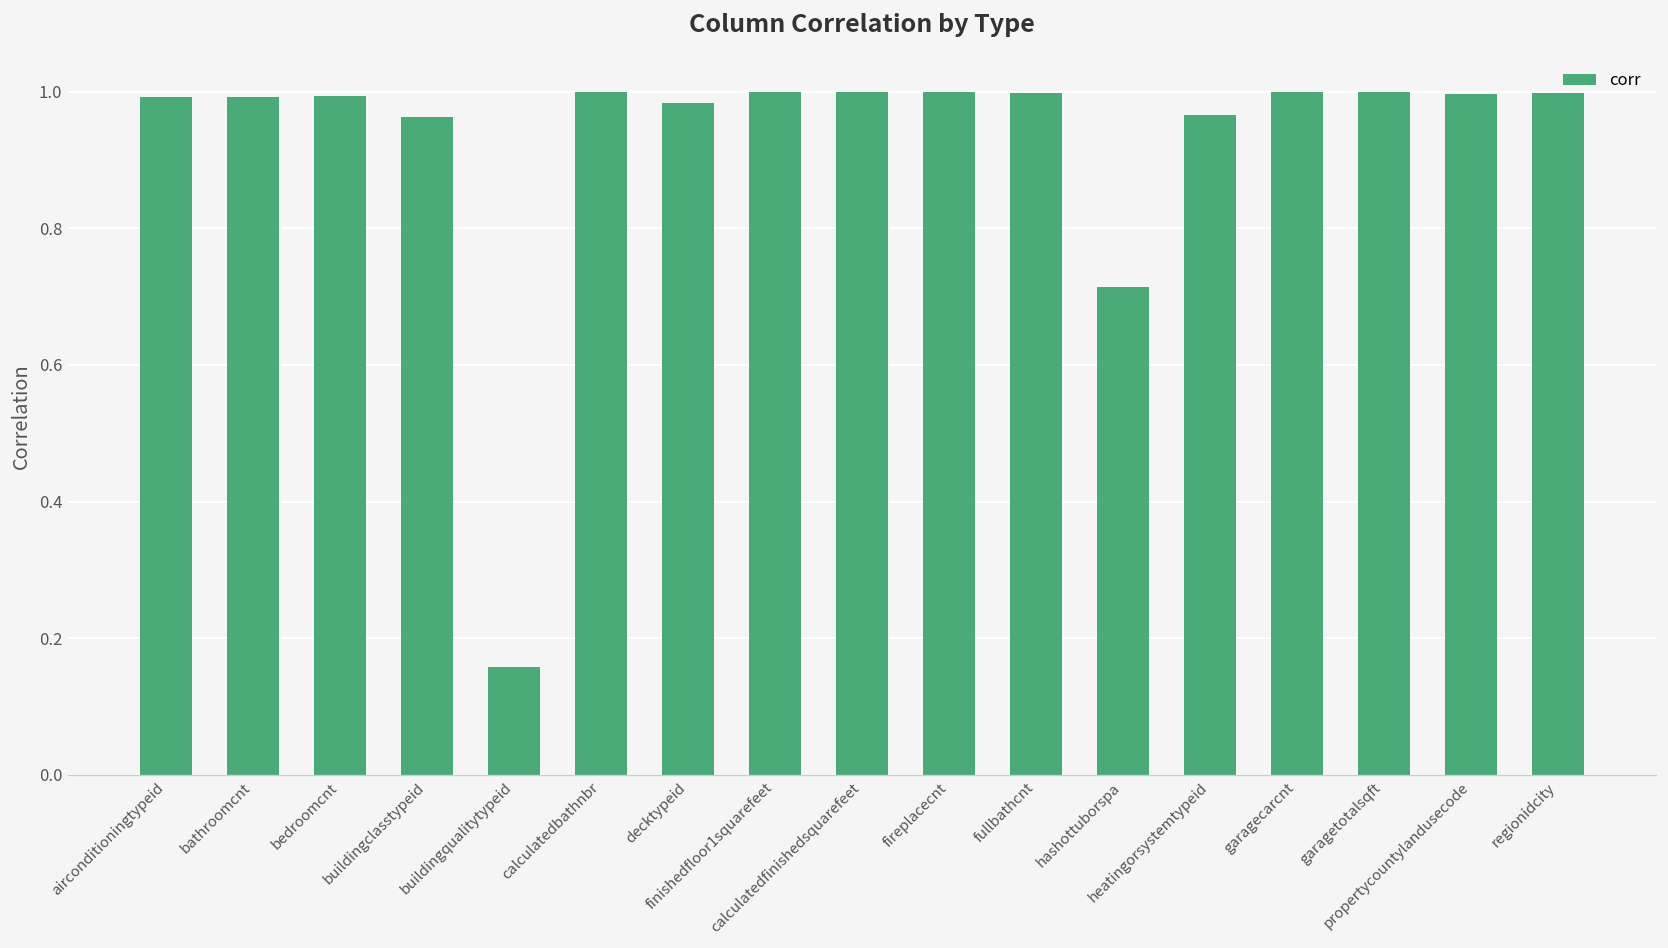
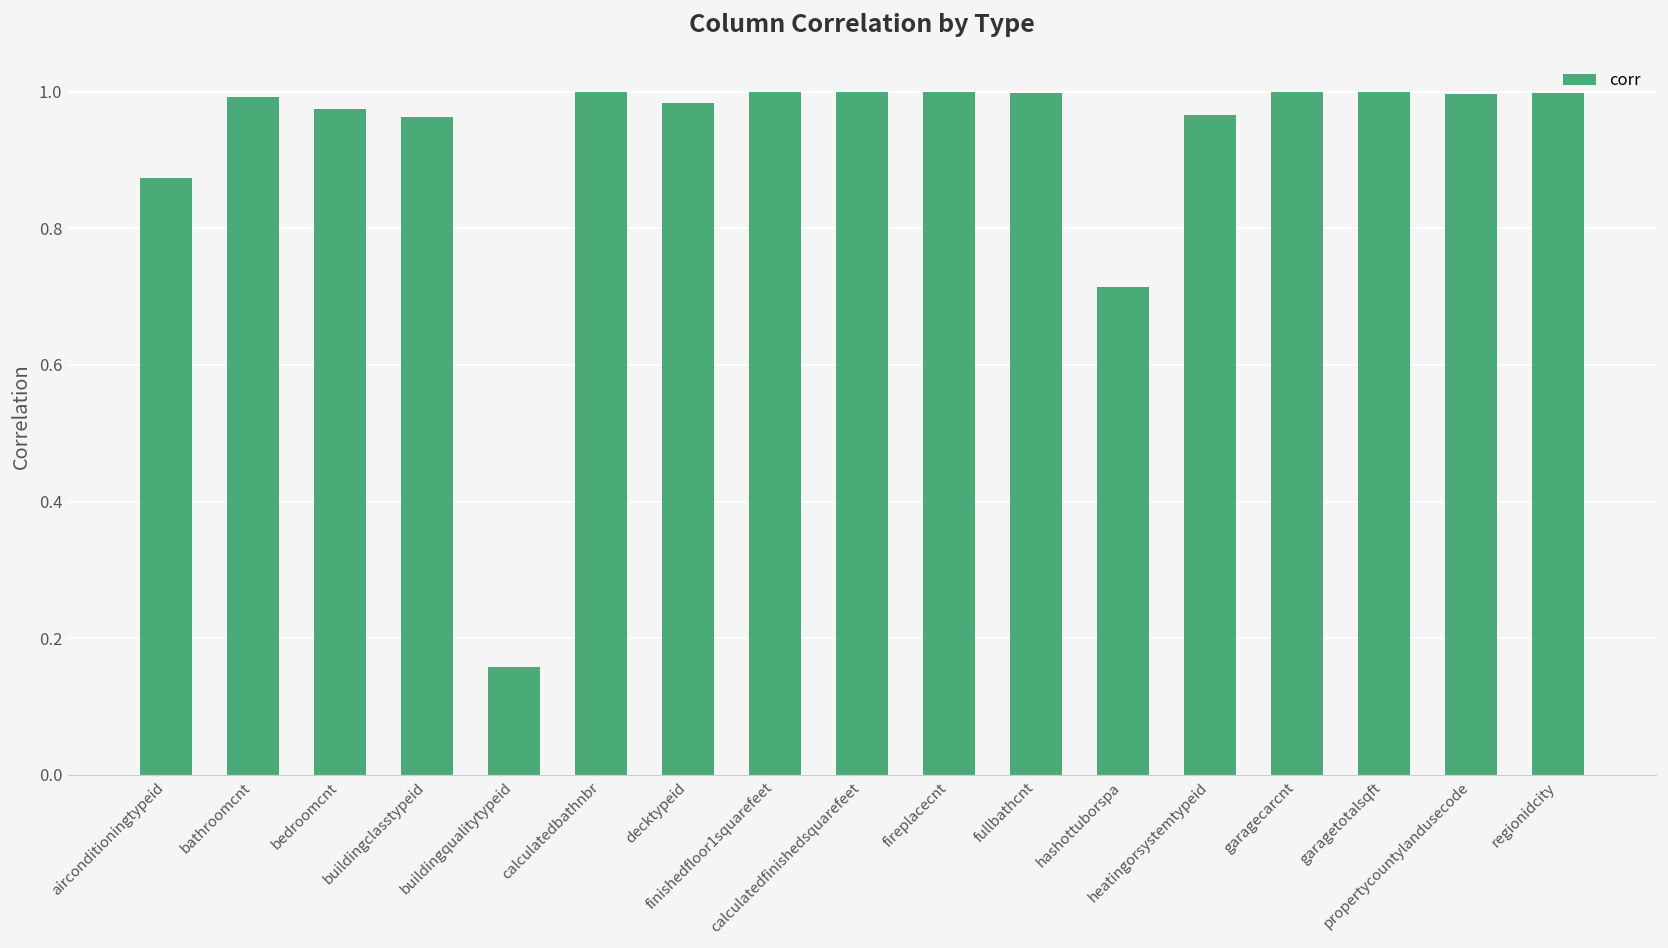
airconditioningtypeid: 0.99 -> 0.87
bedroomcnt: 0.99 -> 0.98
